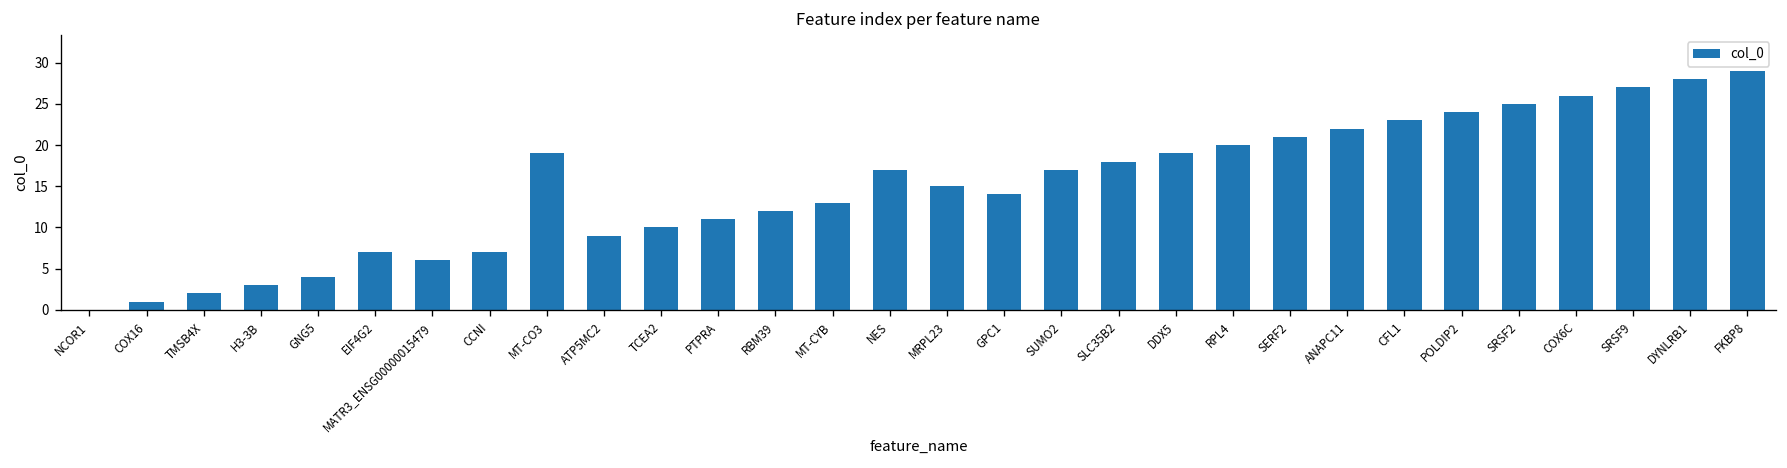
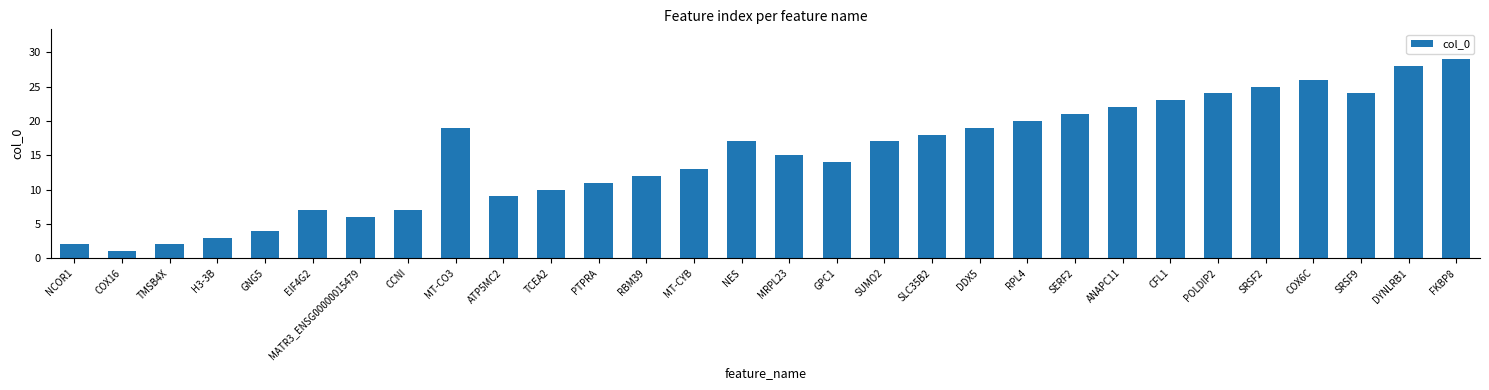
NCOR1: 0 -> 2
SRSF9: 27 -> 24
